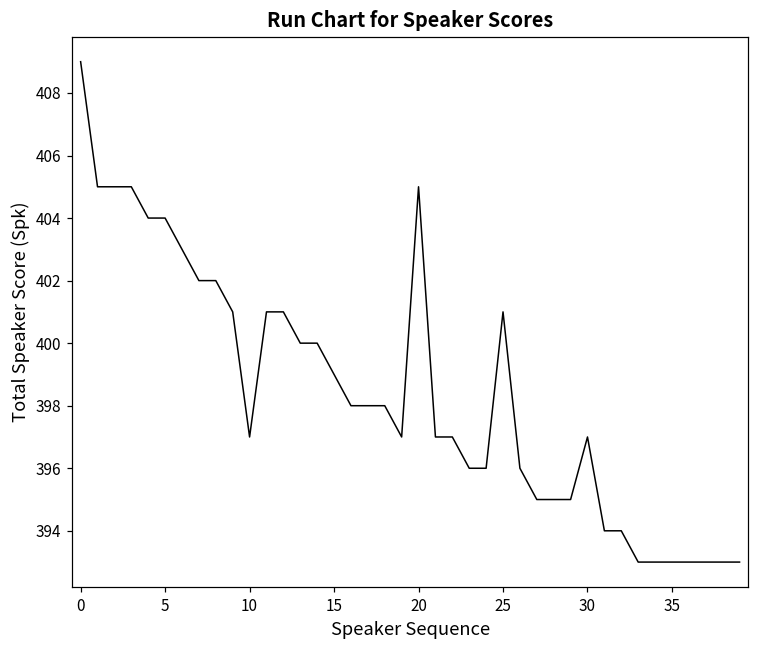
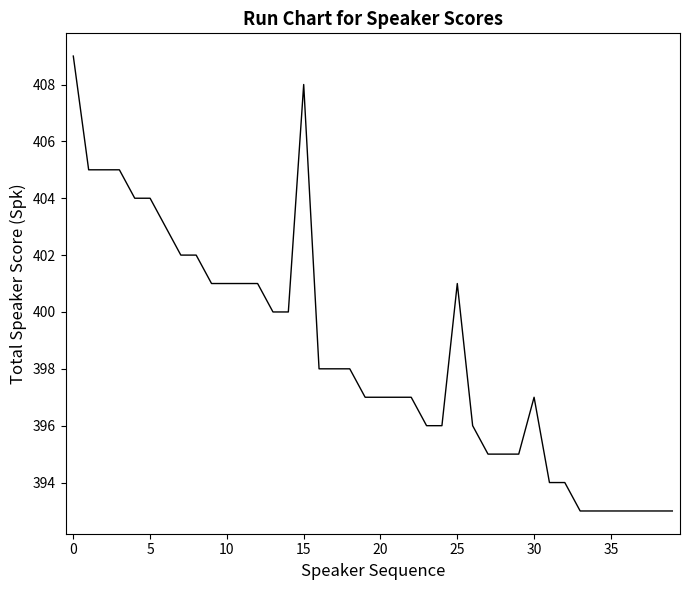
10: 397 -> 401
15: 399 -> 408
20: 405 -> 397
